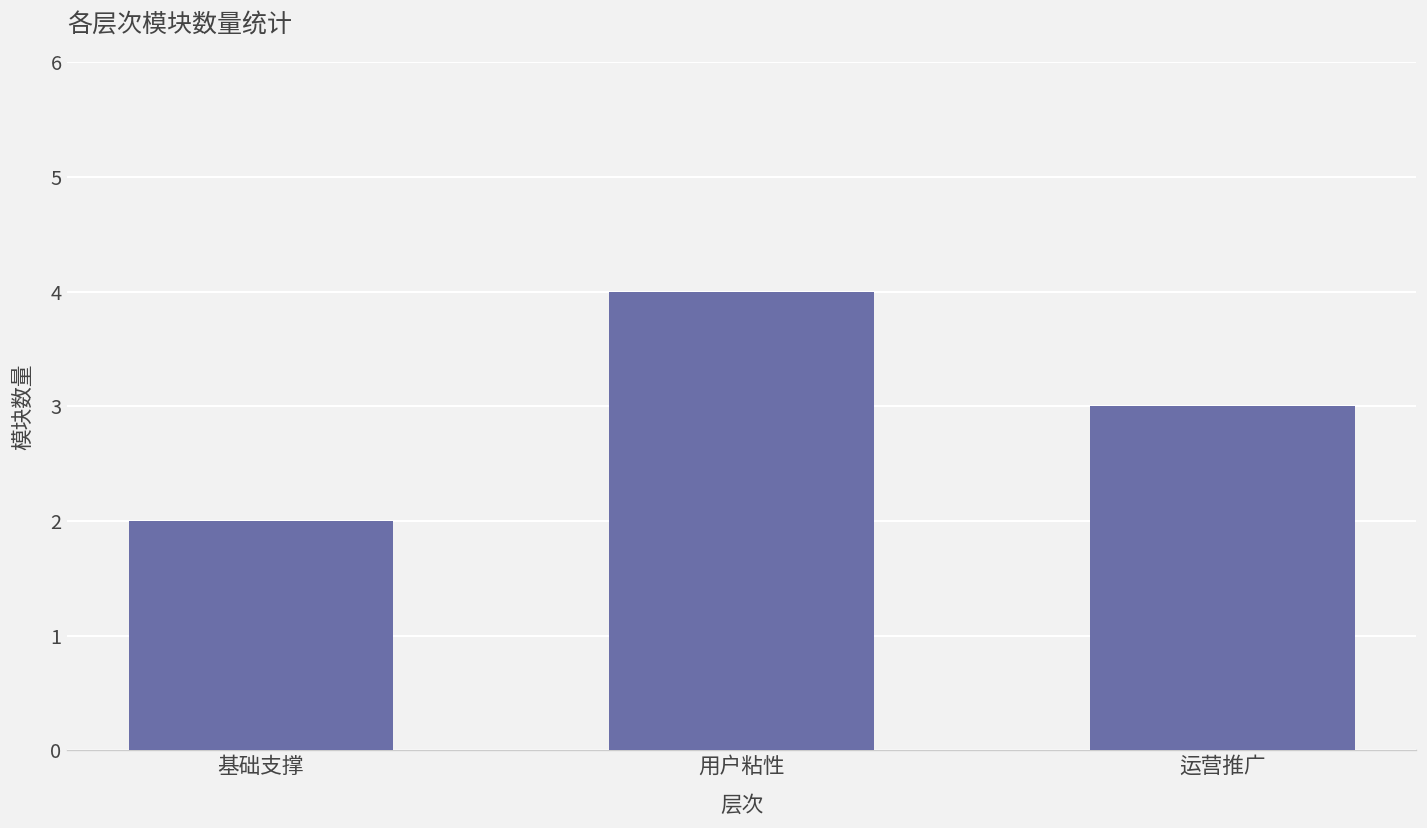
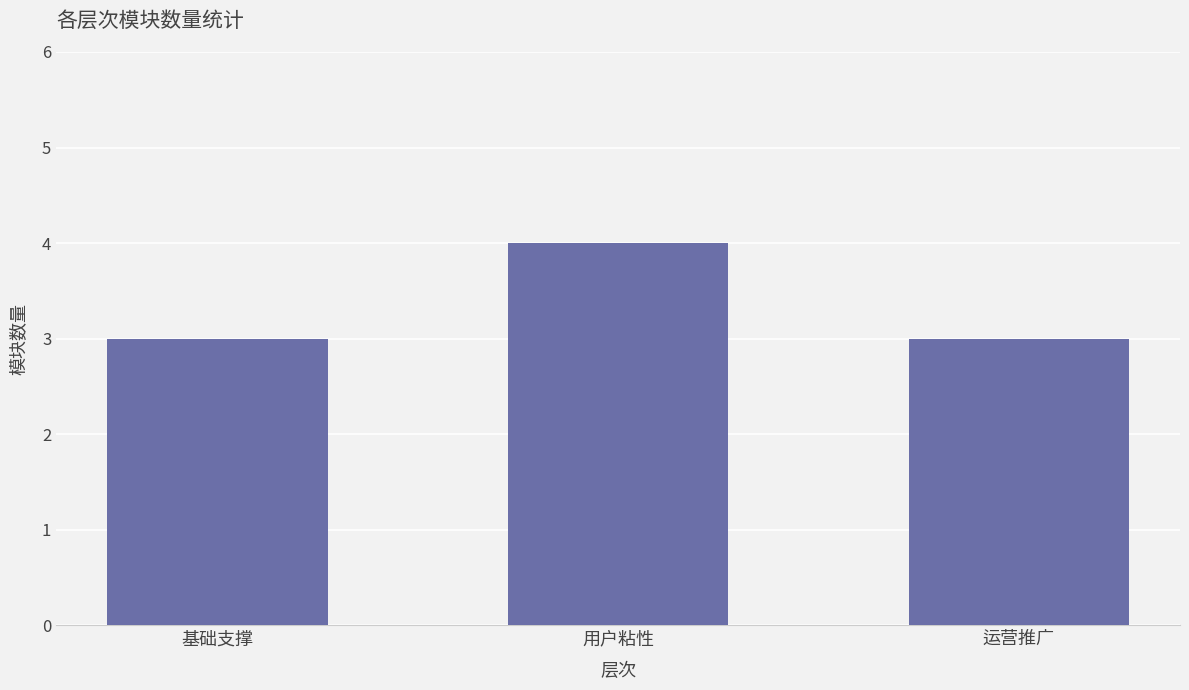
基础支撑: 2 -> 3
